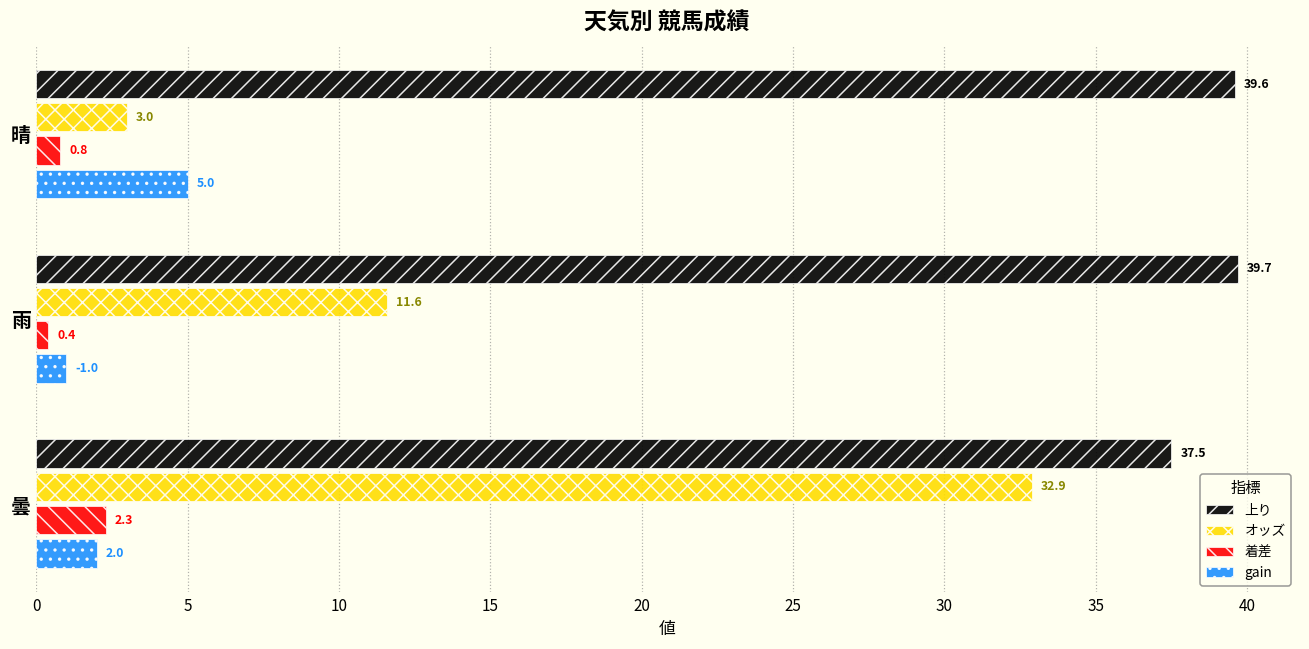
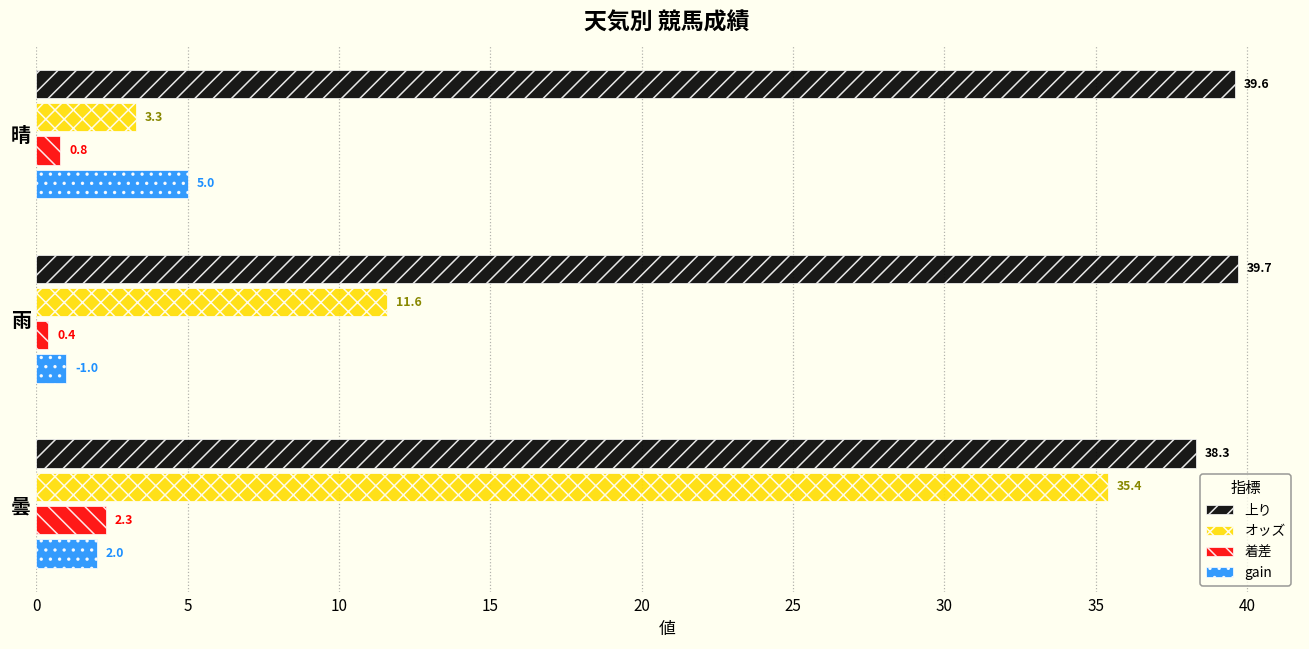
オッズ, 晴: 3.0 -> 3.3
上り, 曇: 37.5 -> 38.3
オッズ, 曇: 32.9 -> 35.4
